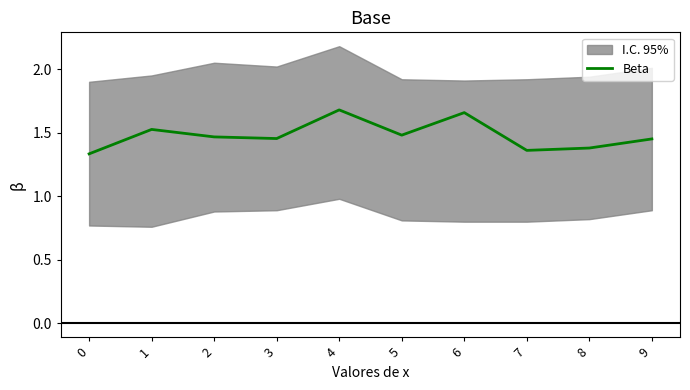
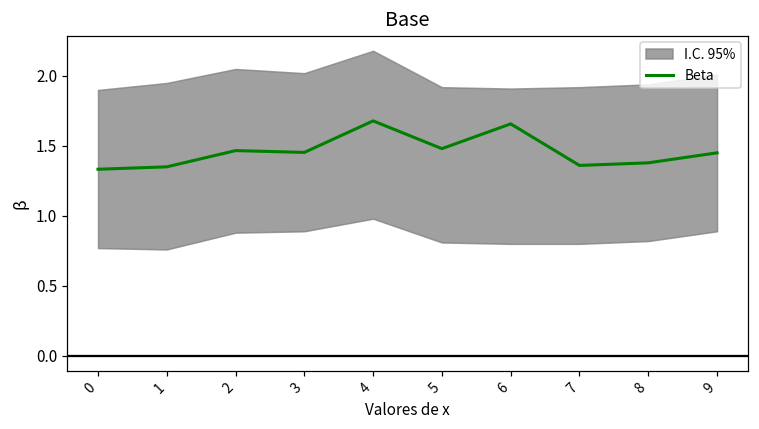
Beta, 1: 1.53 -> 1.35
